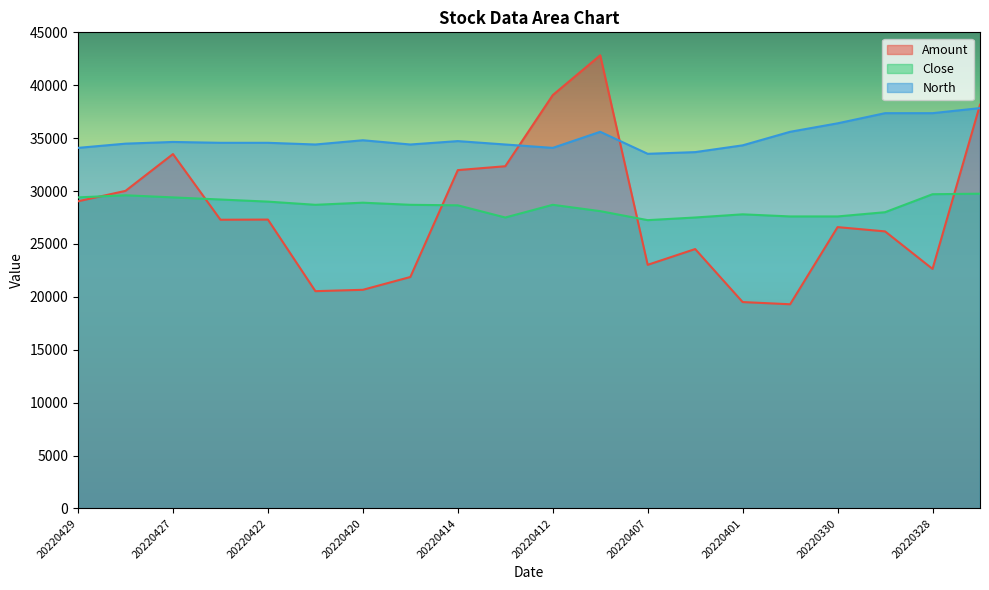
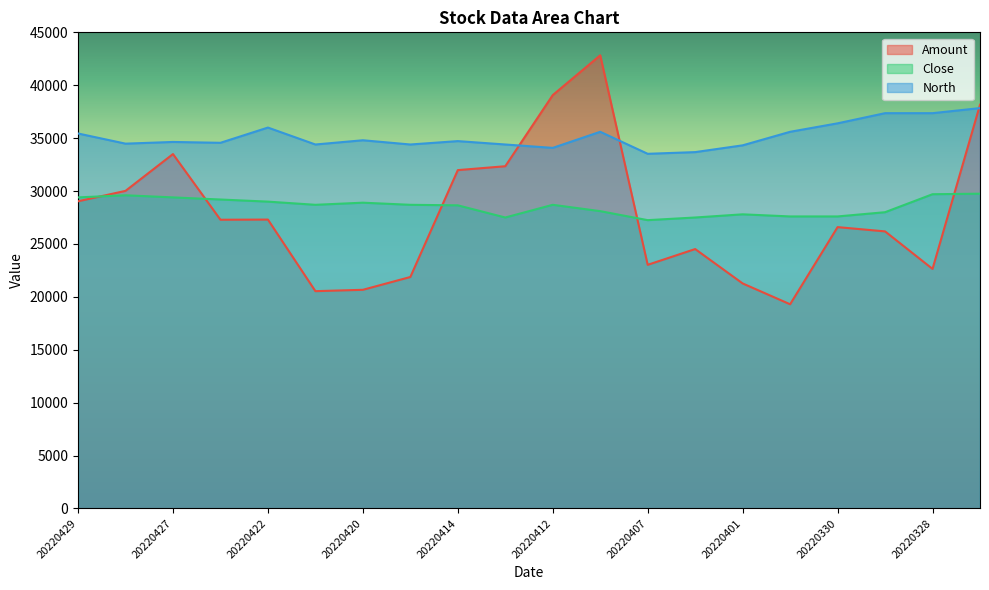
North, 20220429: 34100 -> 35400
North, 20220422: 34600 -> 36000
Amount, 20220401: 19500 -> 21300
